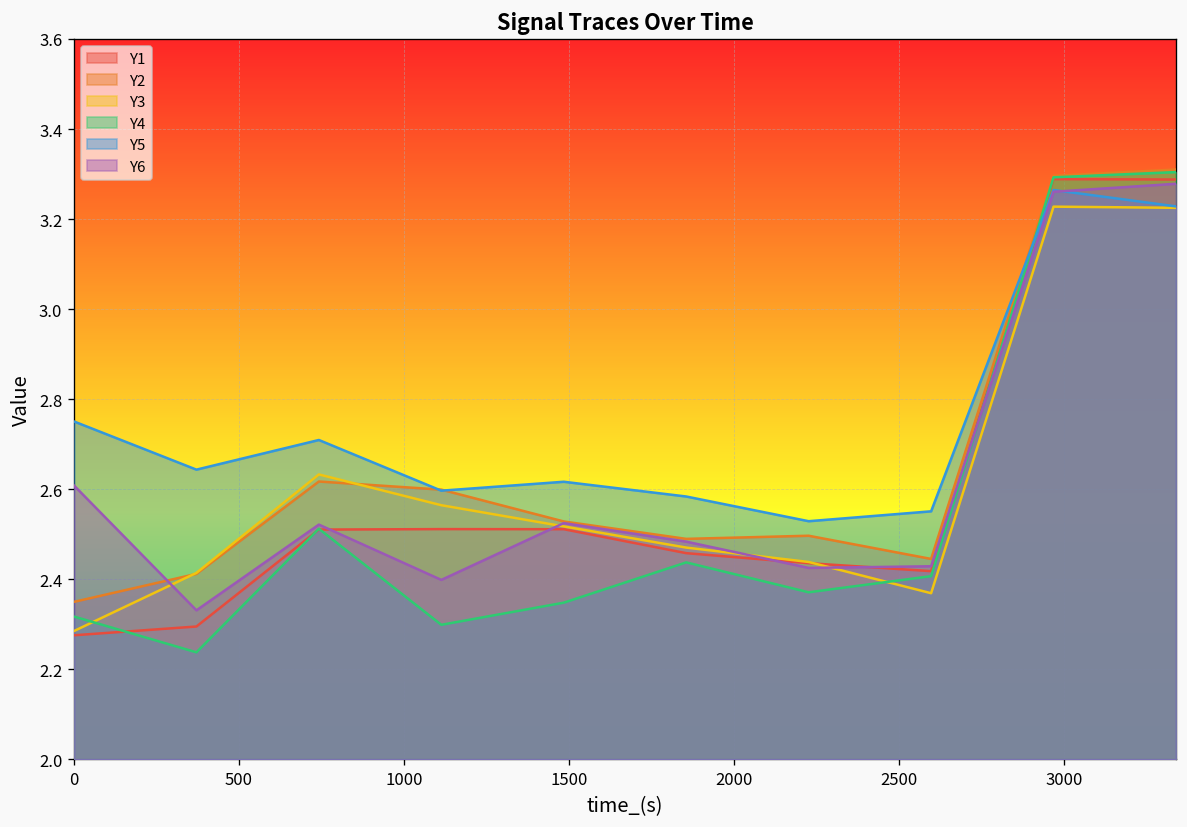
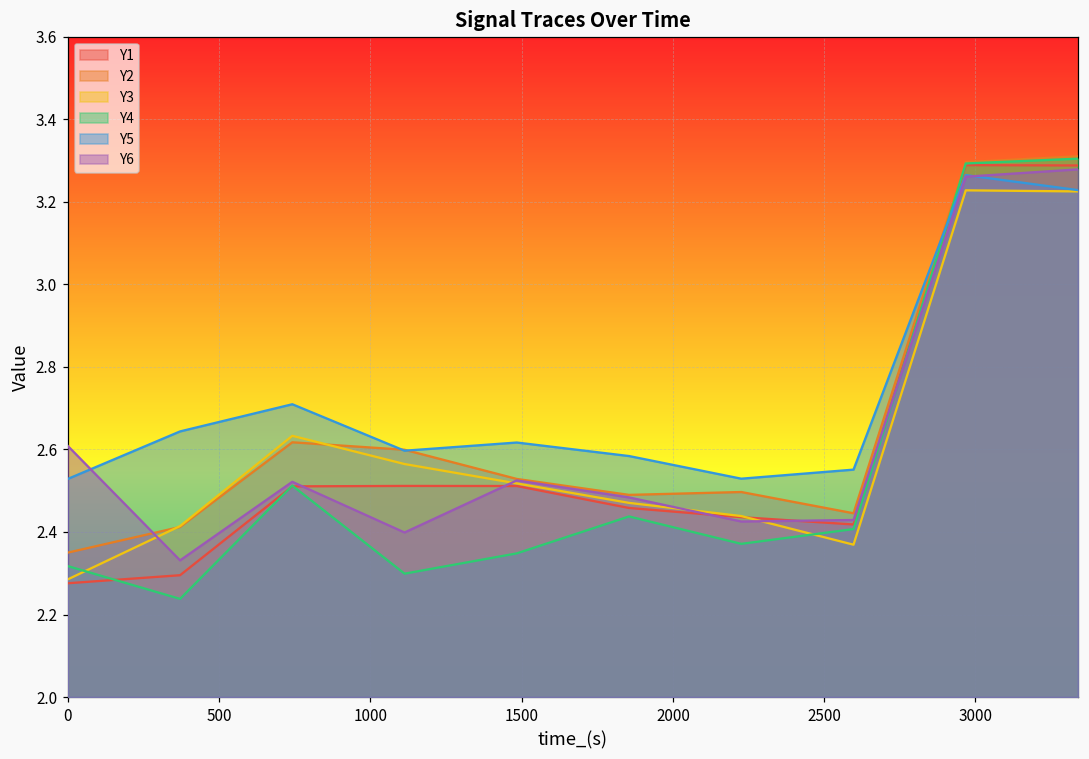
Y5, 0: 2.75 -> 2.53
